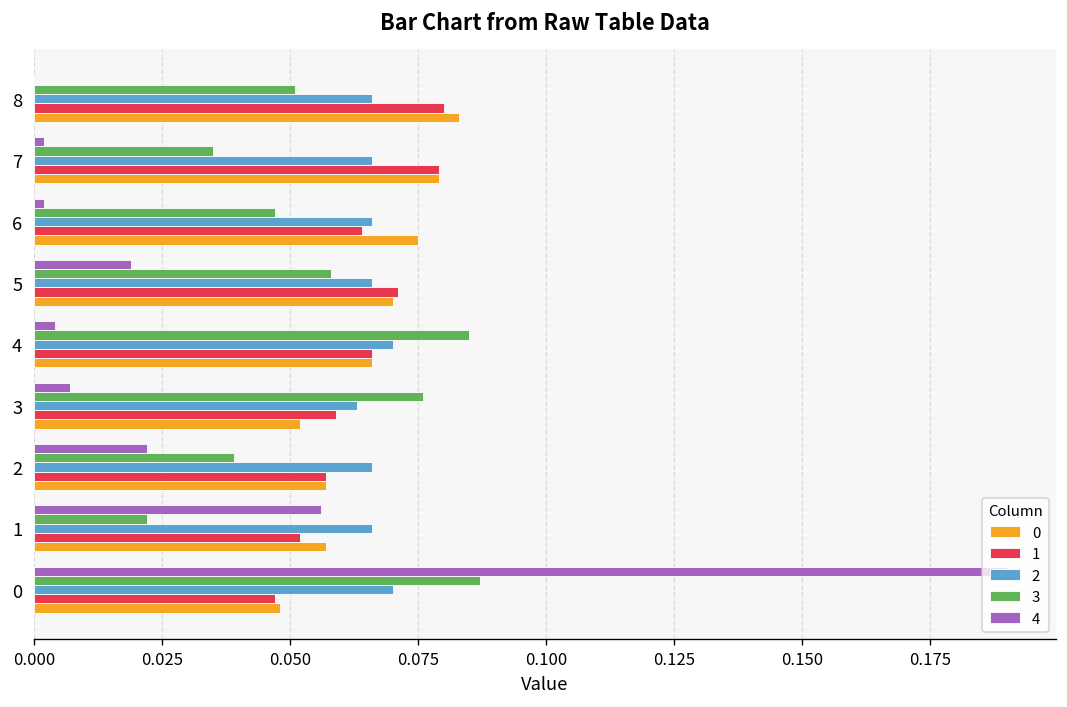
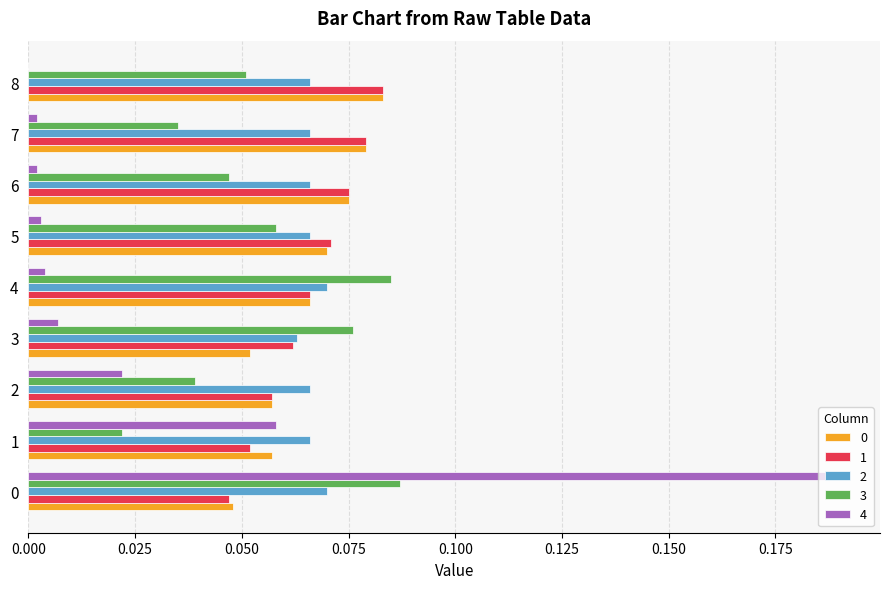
1, 8: 0.080 -> 0.083
1, 6: 0.064 -> 0.075
4, 5: 0.019 -> 0.003
1, 3: 0.059 -> 0.062
4, 1: 0.056 -> 0.058
